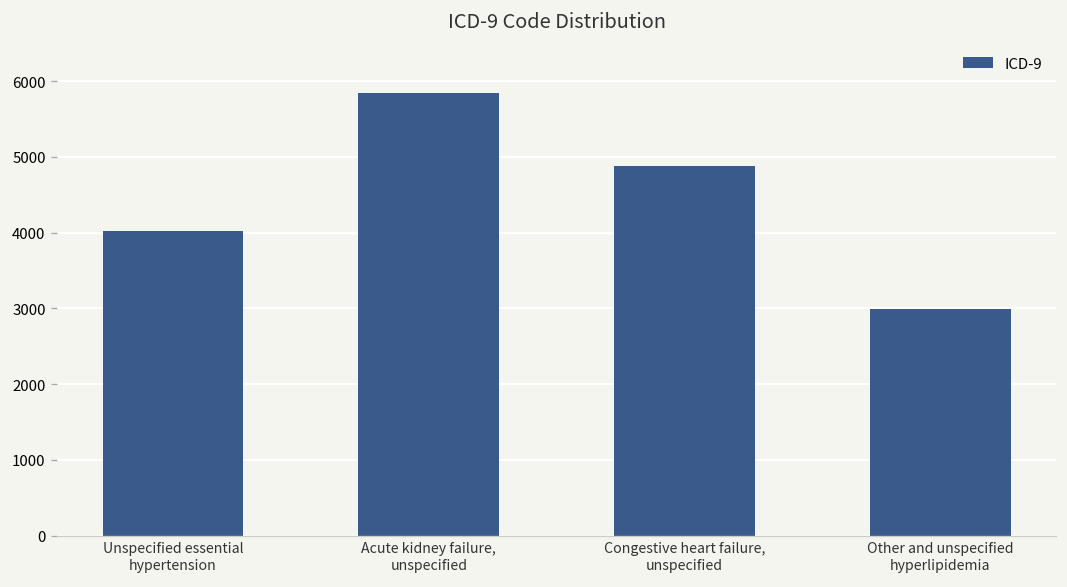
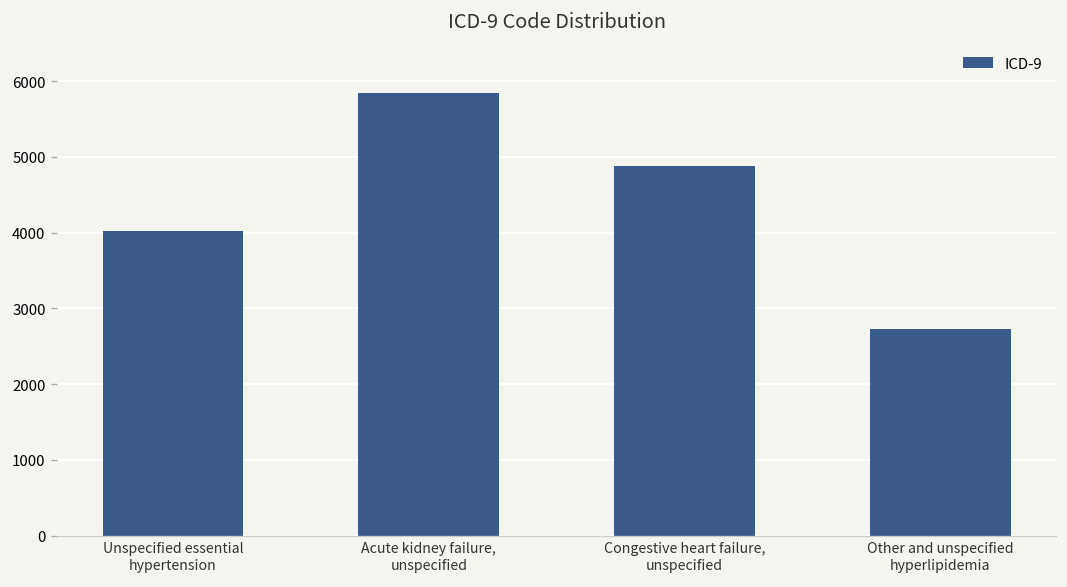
Other and unspecified hyperlipidemia: 3000 -> 2700
